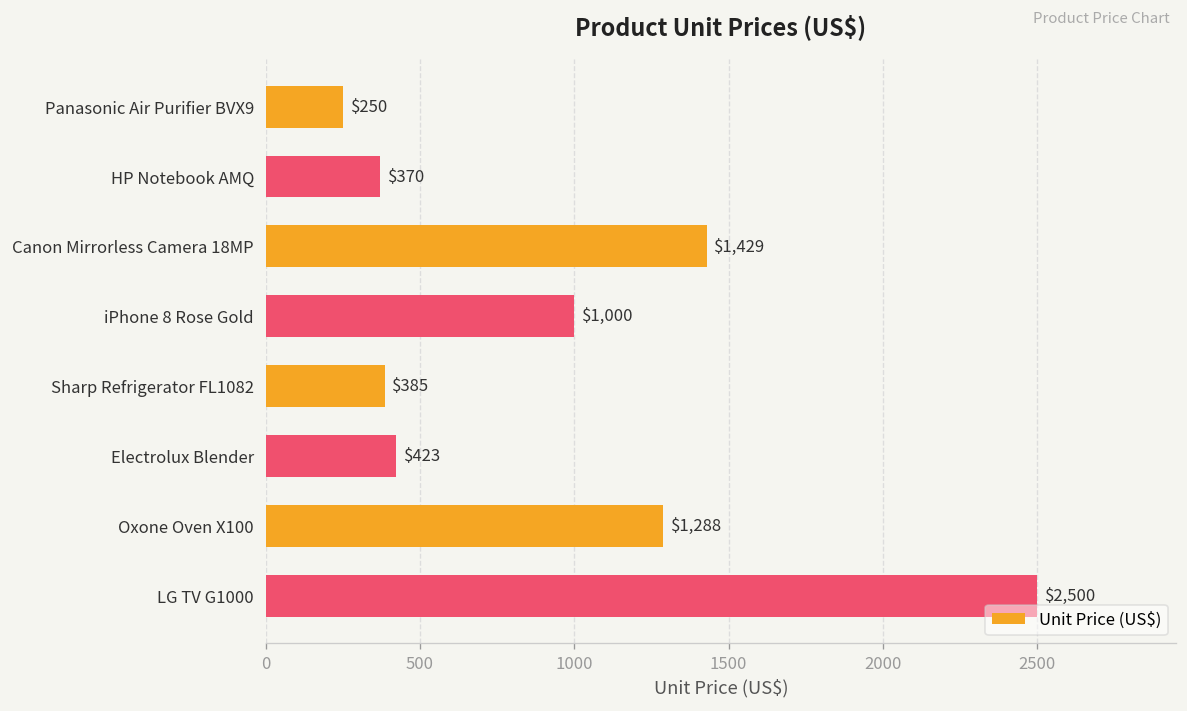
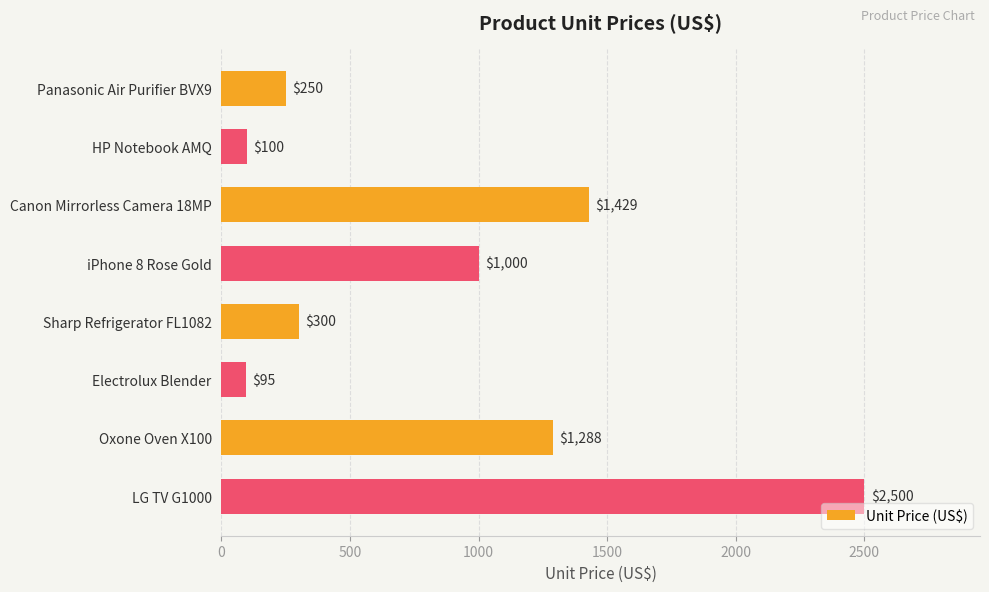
HP Notebook AMQ: $370 -> $100
Sharp Refrigerator FL1082: $385 -> $300
Electrolux Blender: $423 -> $95
